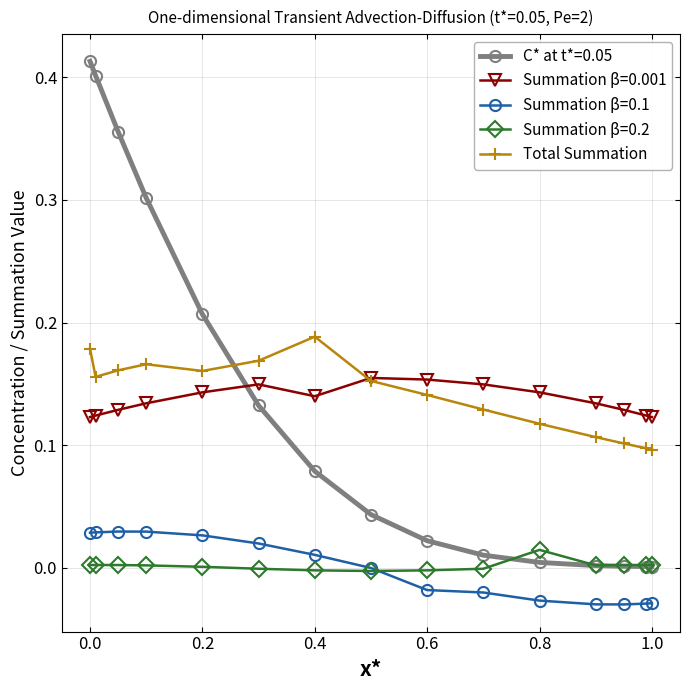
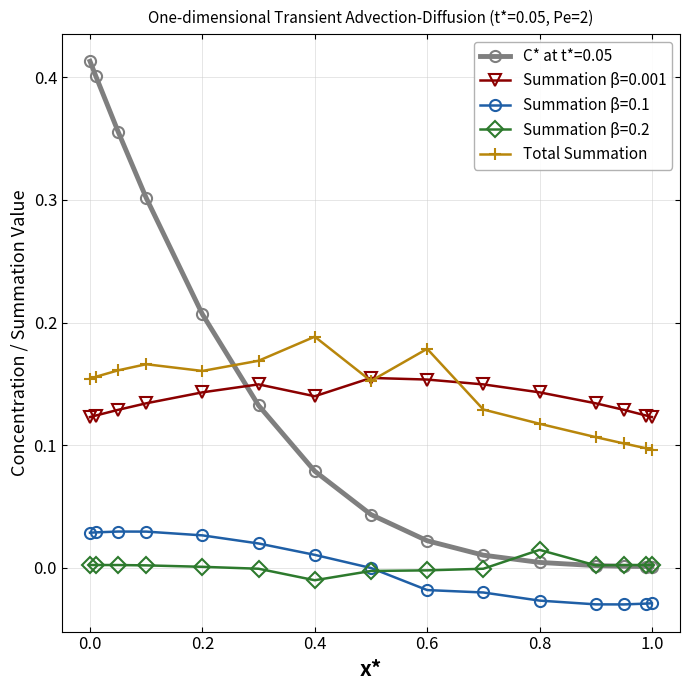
Total Summation, 0.0: 0.179 -> 0.154
Summation β=0.2, 0.4: -0.002 -> -0.010
Total Summation, 0.6: 0.141 -> 0.179
